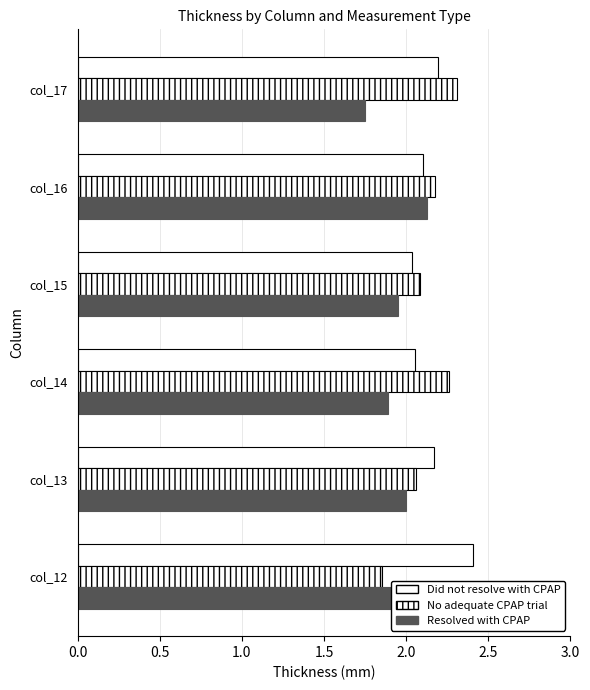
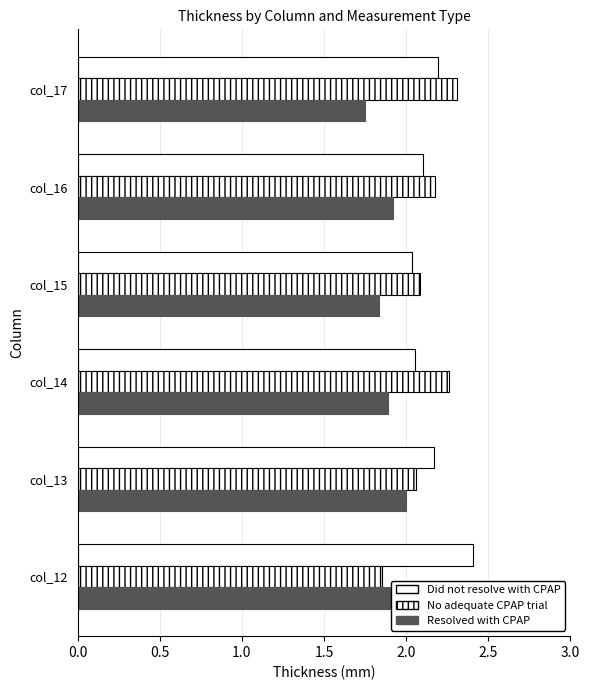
Resolved with CPAP, col_16: 2.13 -> 1.92
Resolved with CPAP, col_15: 1.95 -> 1.84
